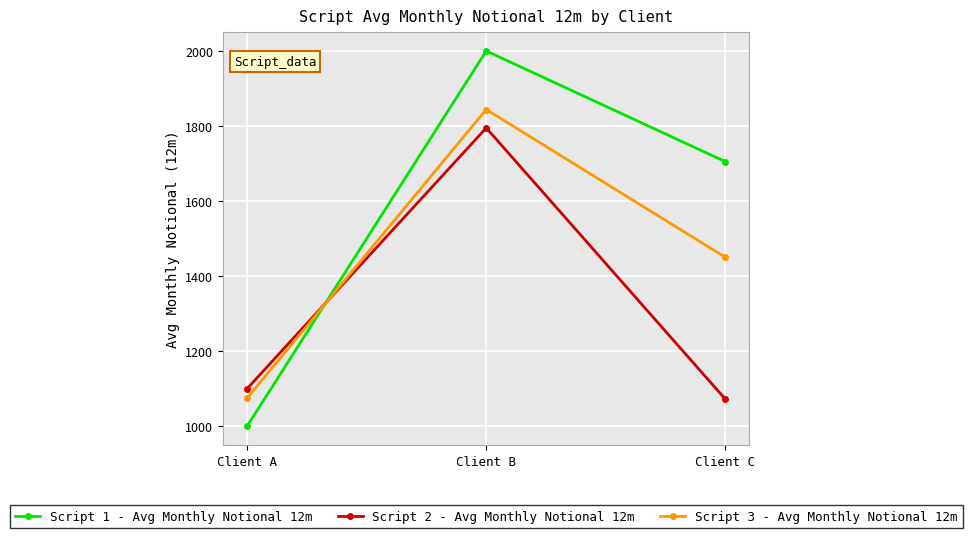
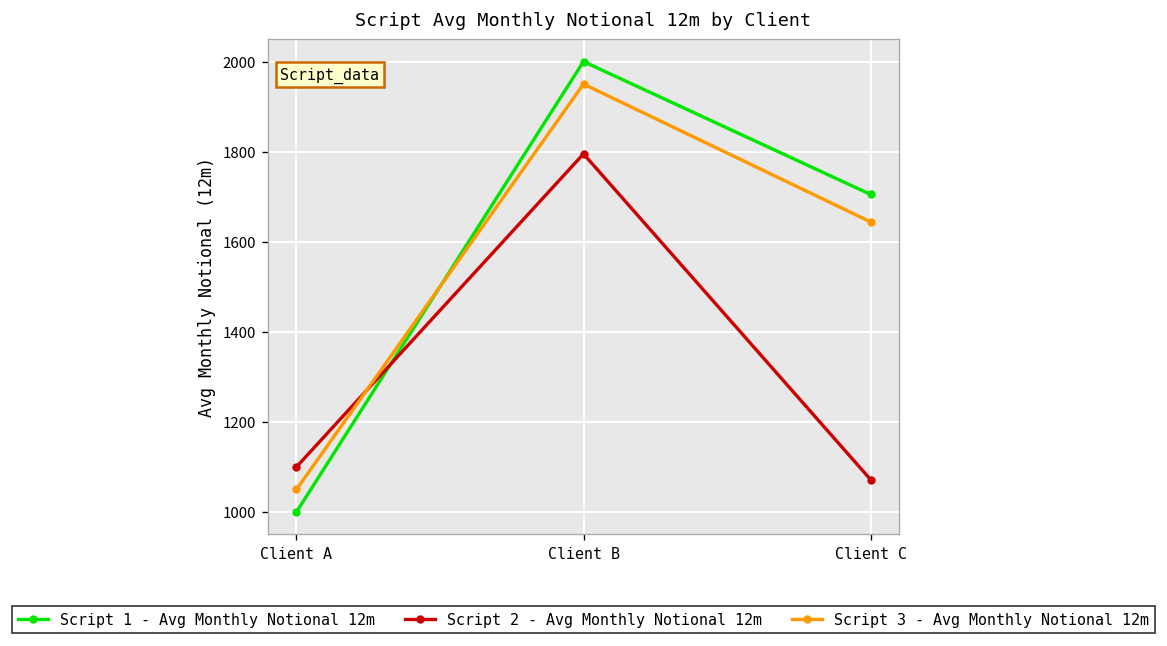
Script 3 - Avg Monthly Notional 12m, Client A: 1080 -> 1050
Script 3 - Avg Monthly Notional 12m, Client B: 1840 -> 1950
Script 3 - Avg Monthly Notional 12m, Client C: 1450 -> 1640
